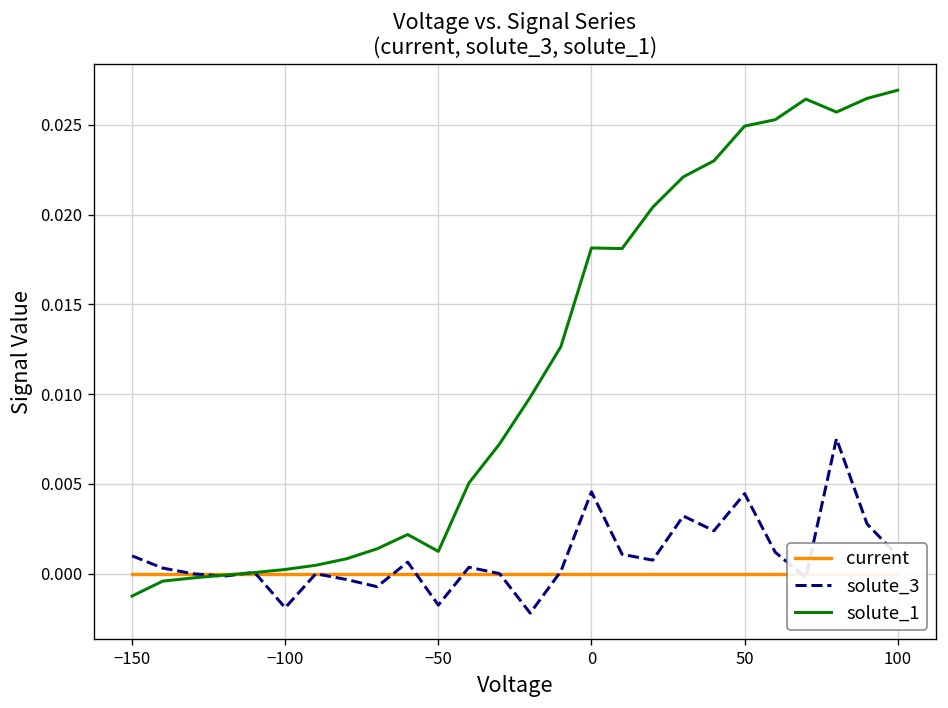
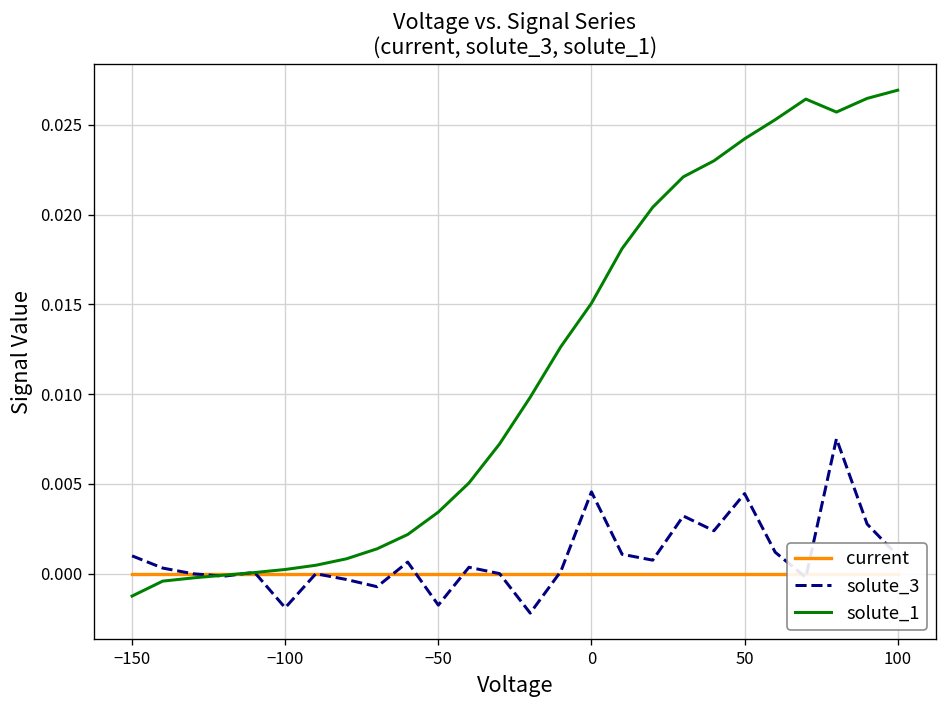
solute_1, −50: 0.0012 -> 0.0034
solute_1, 0: 0.0181 -> 0.0151
solute_1, 50: 0.0249 -> 0.0242
